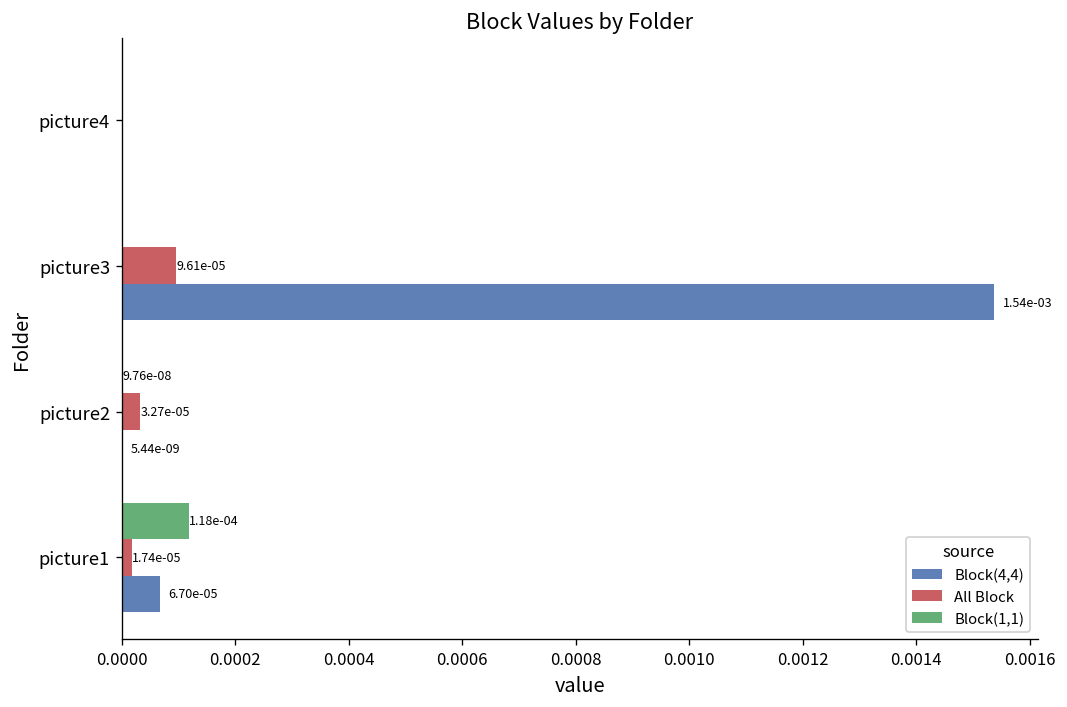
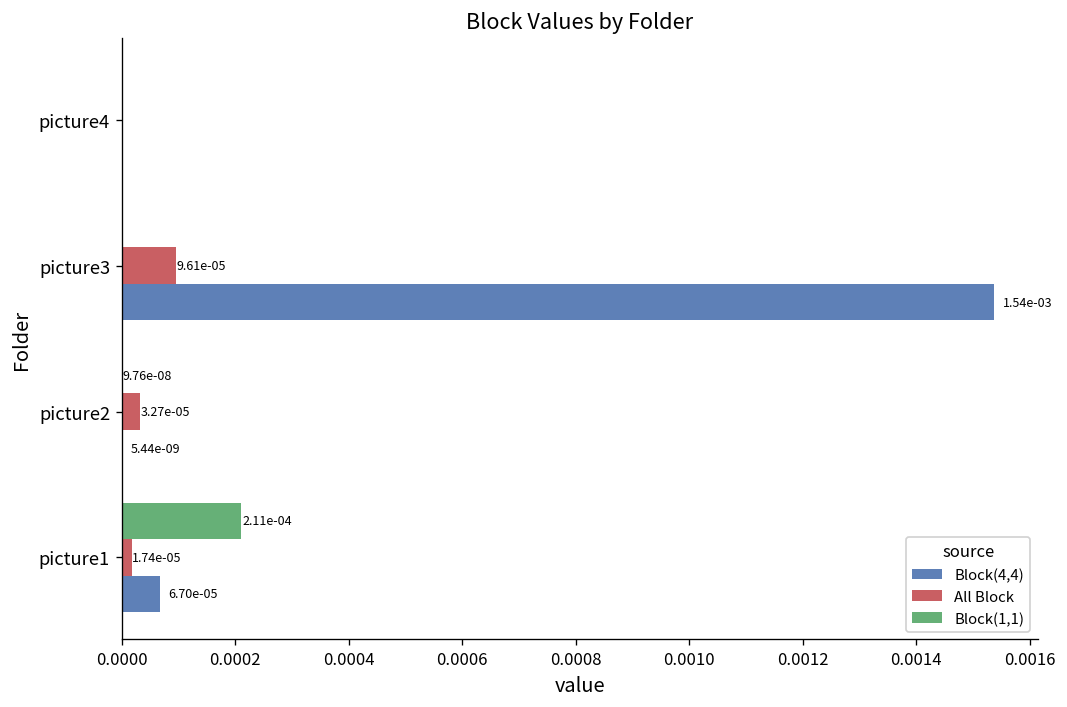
Block(1,1), picture1: 1.18e-04 -> 2.11e-04
